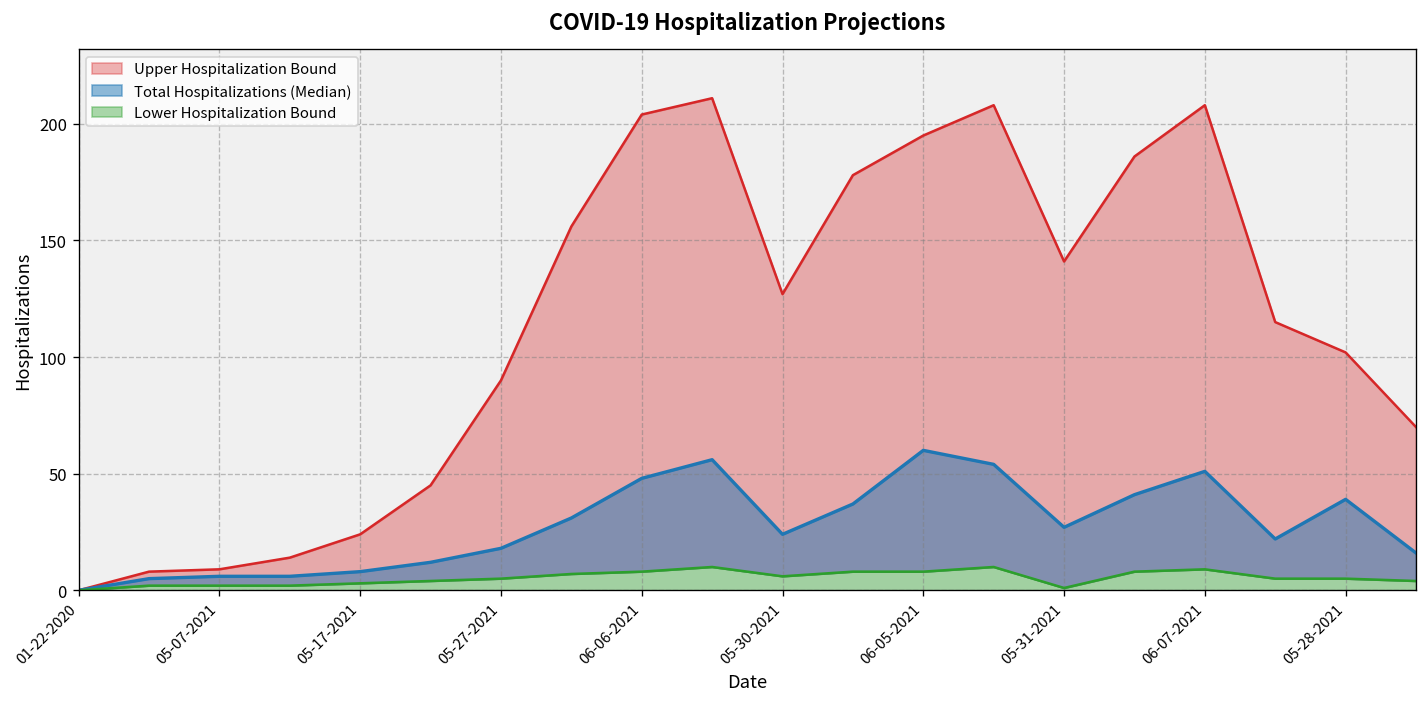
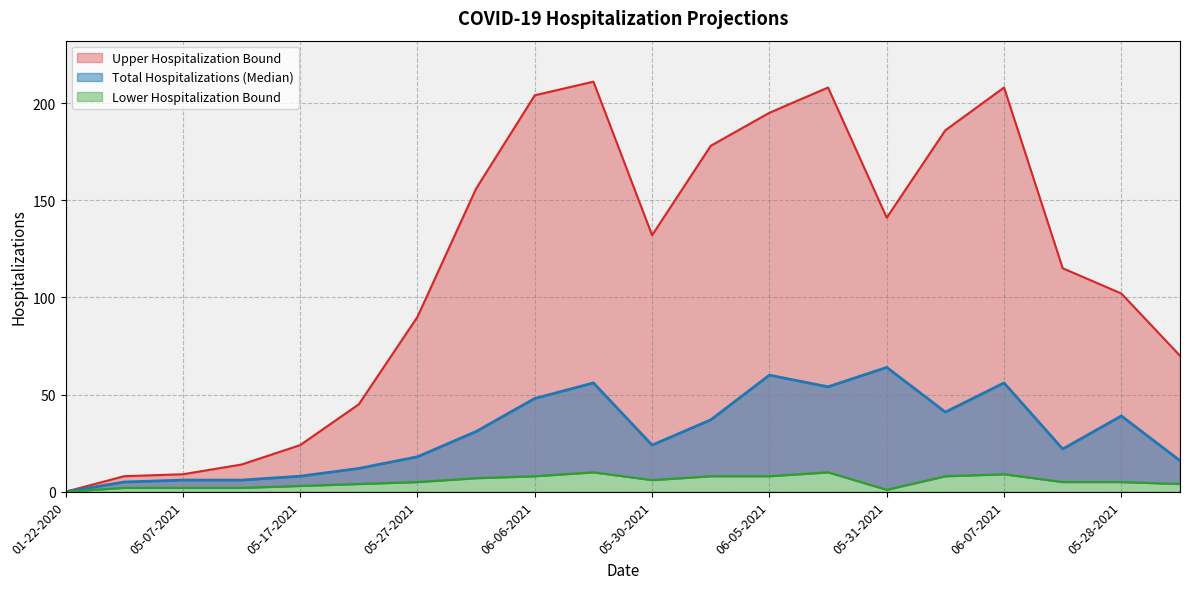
Upper Hospitalization Bound, 05-30-2021: 127 -> 132
Total Hospitalizations (Median), 05-31-2021: 27 -> 64
Total Hospitalizations (Median), 06-07-2021: 51 -> 56
